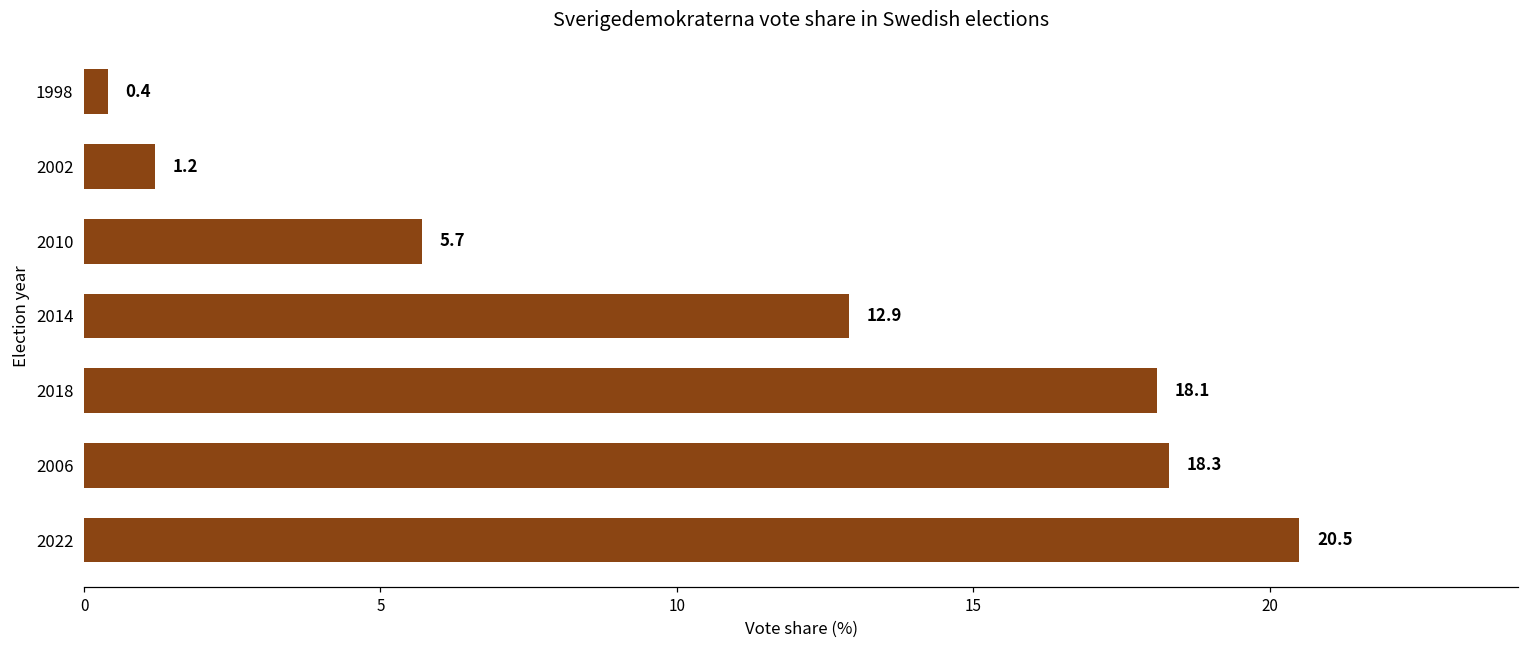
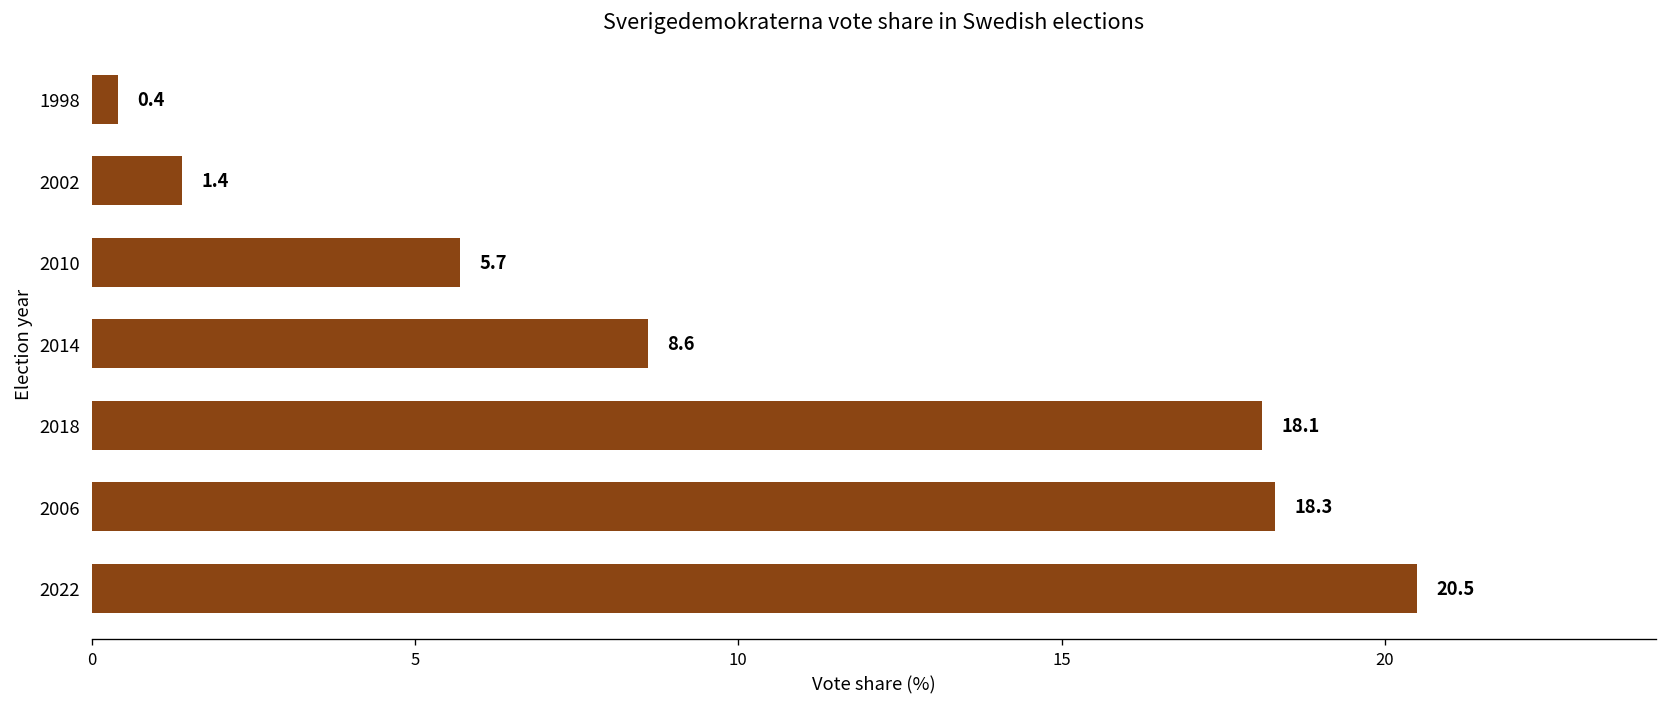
2002: 1.2 -> 1.4
2014: 12.9 -> 8.6
